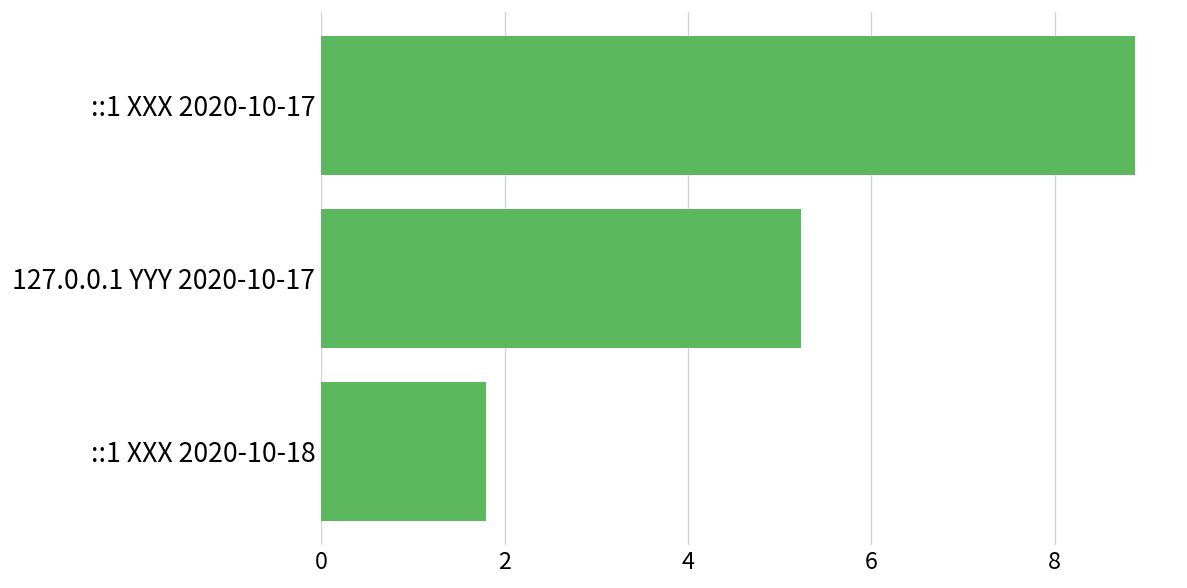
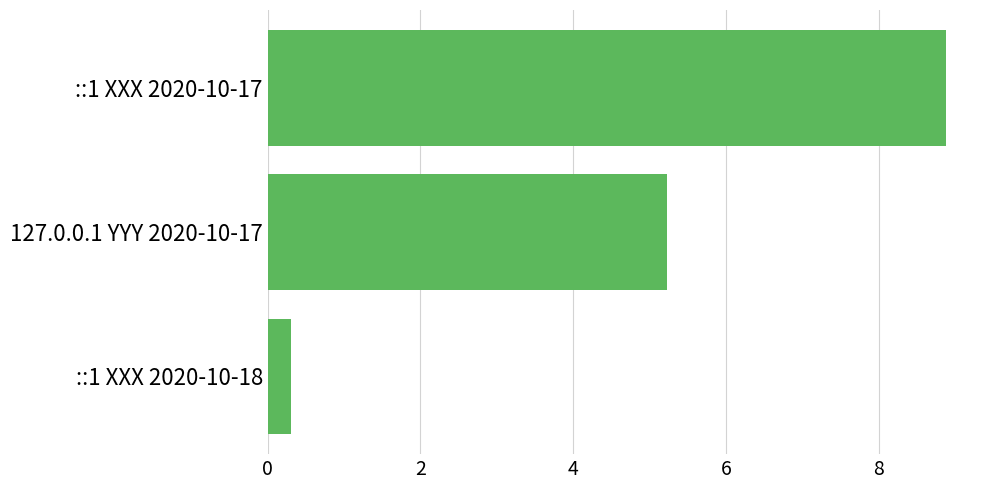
::1 XXX 2020-10-18: 1.8 -> 0.3
